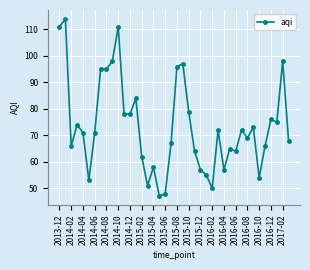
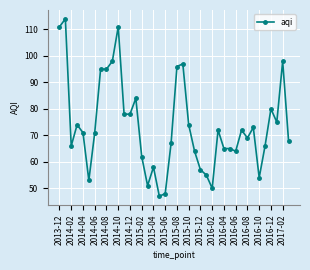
2015-10: 79 -> 74
2016-04: 57 -> 65
2016-12: 76 -> 80
